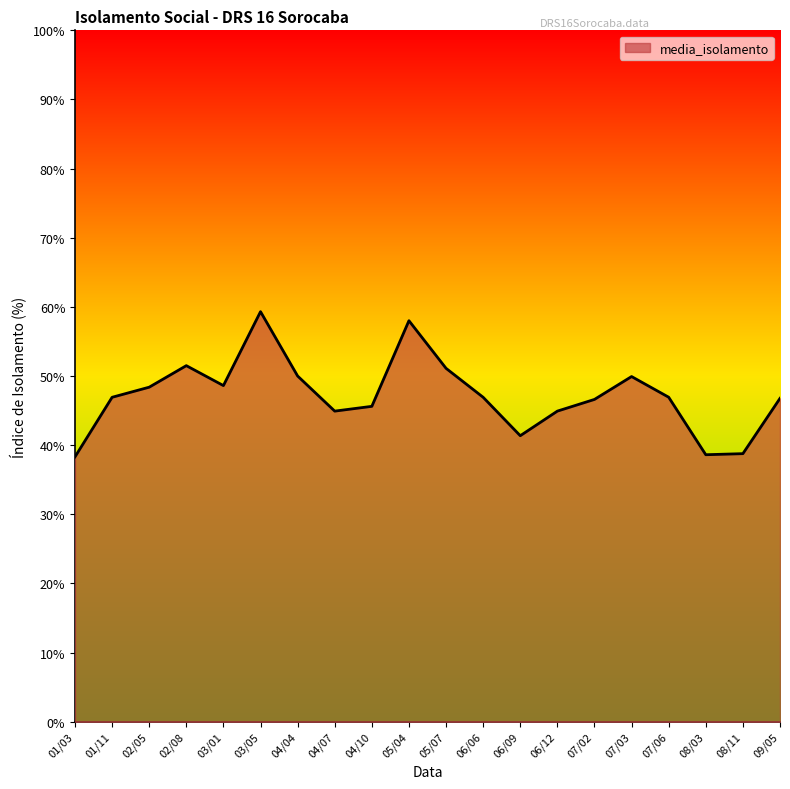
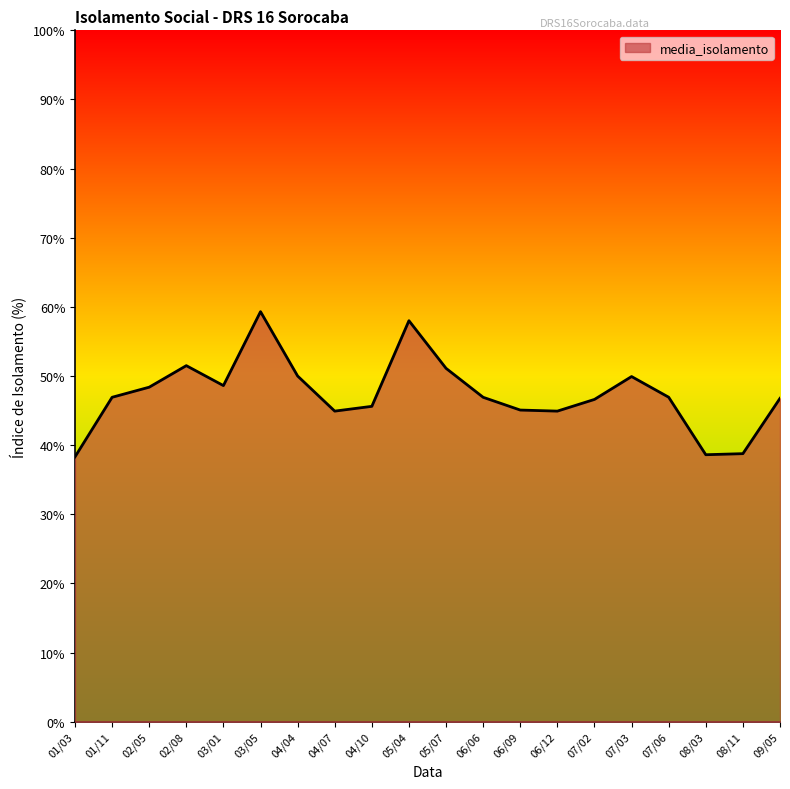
06/09: 41% -> 45%
